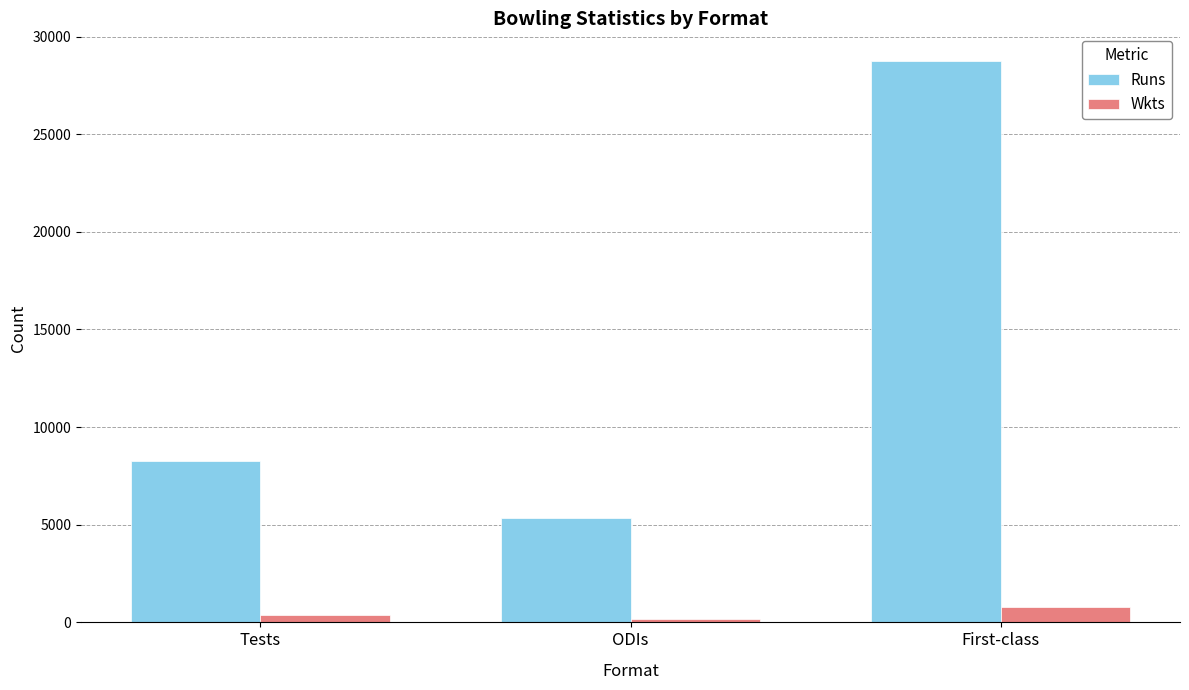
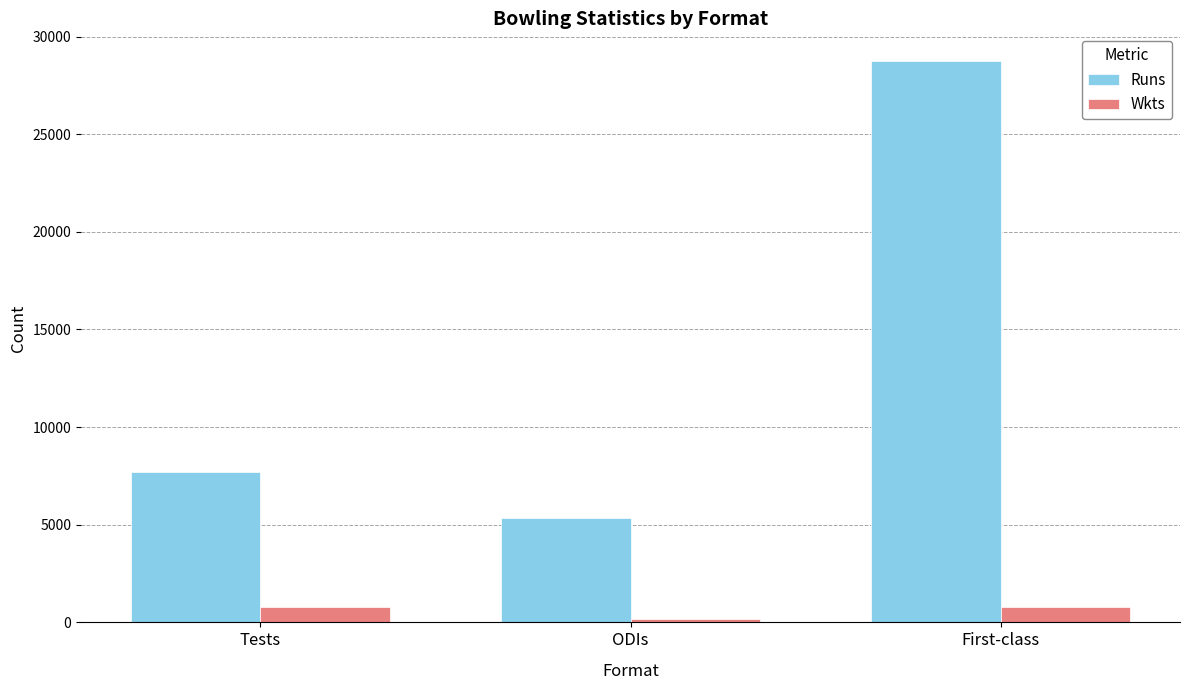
Runs, Tests: 8300 -> 7700
Wkts, Tests: 400 -> 800
